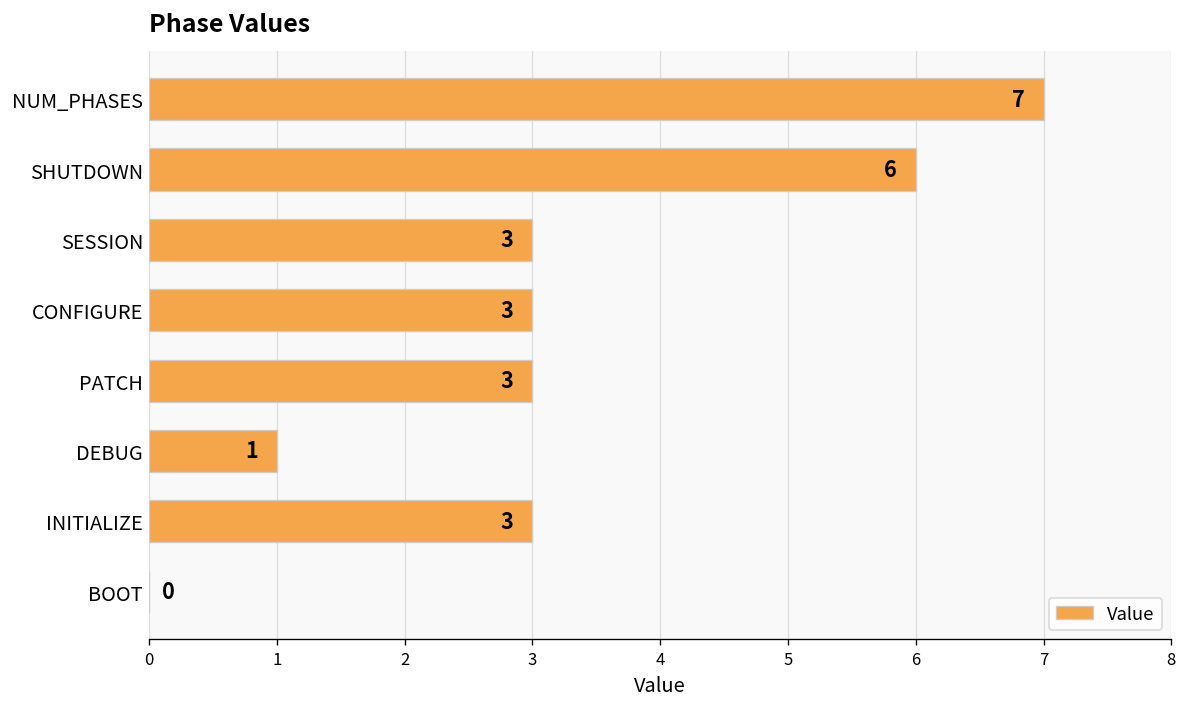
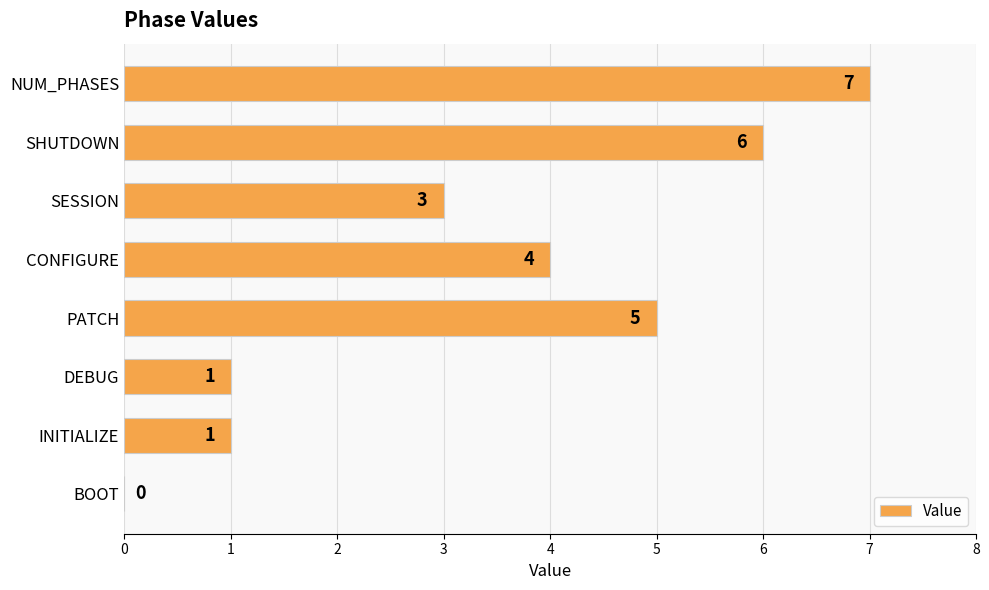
CONFIGURE: 3 -> 4
PATCH: 3 -> 5
INITIALIZE: 3 -> 1
